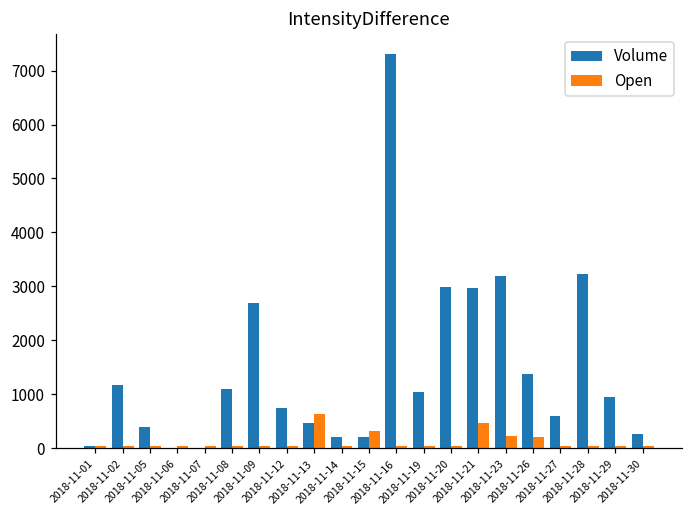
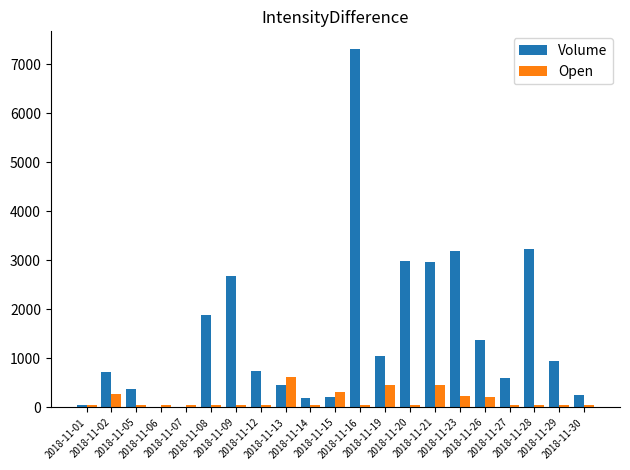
Volume, 2018-11-02: 1200 -> 700
Open, 2018-11-02: 0 -> 300
Volume, 2018-11-08: 1100 -> 1900
Open, 2018-11-19: 0 -> 400
